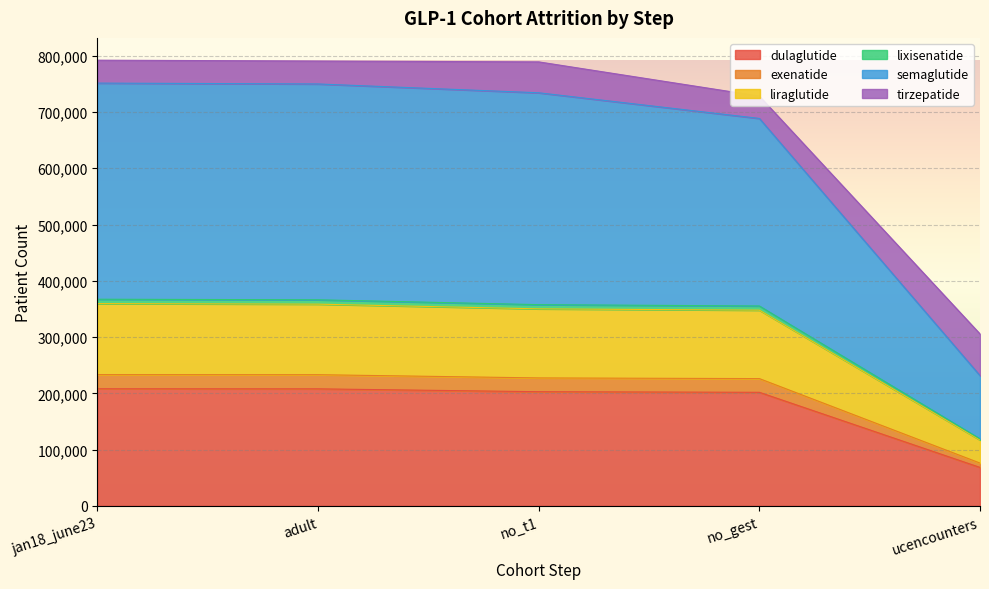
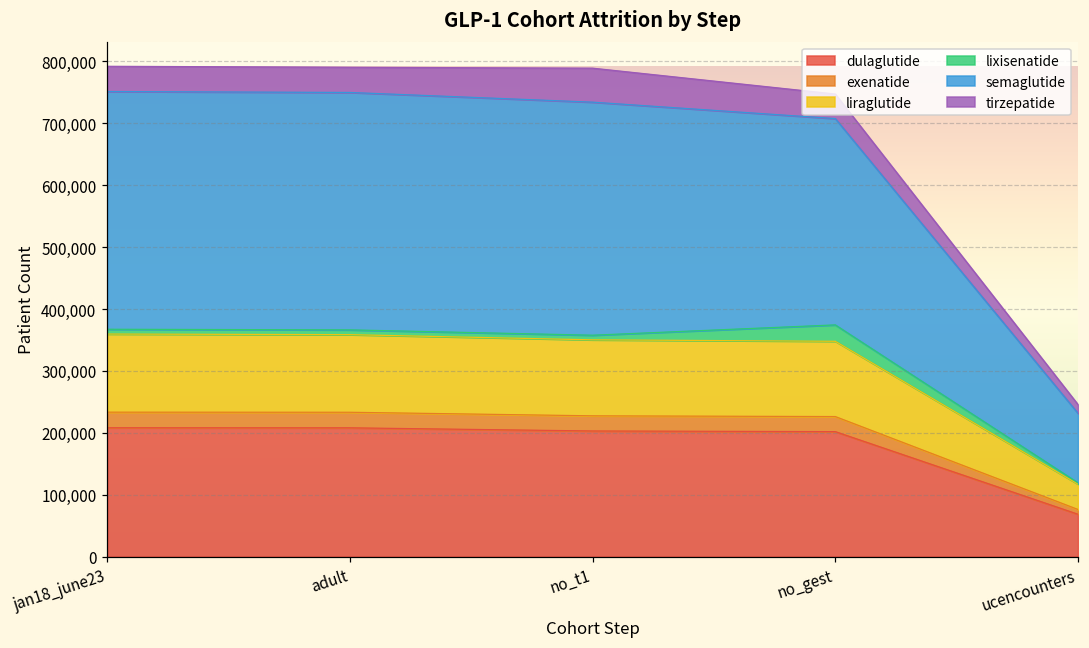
lixisenatide, no_gest: 10,000 -> 30,000
tirzepatide, ucencounters: 70,000 -> 10,000
